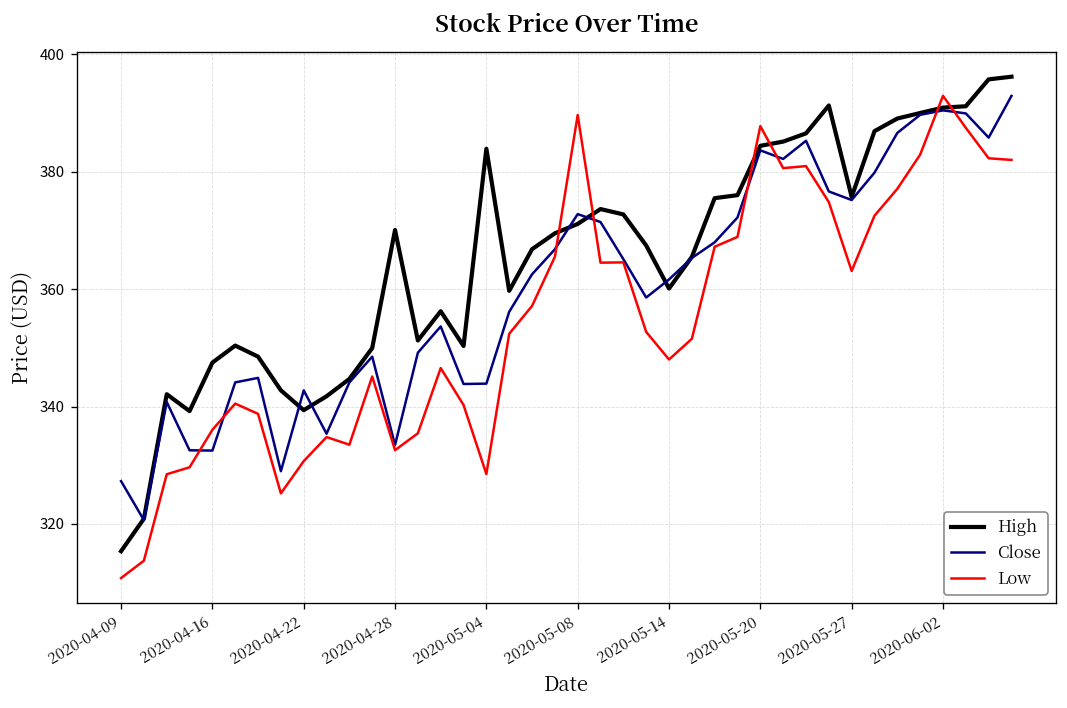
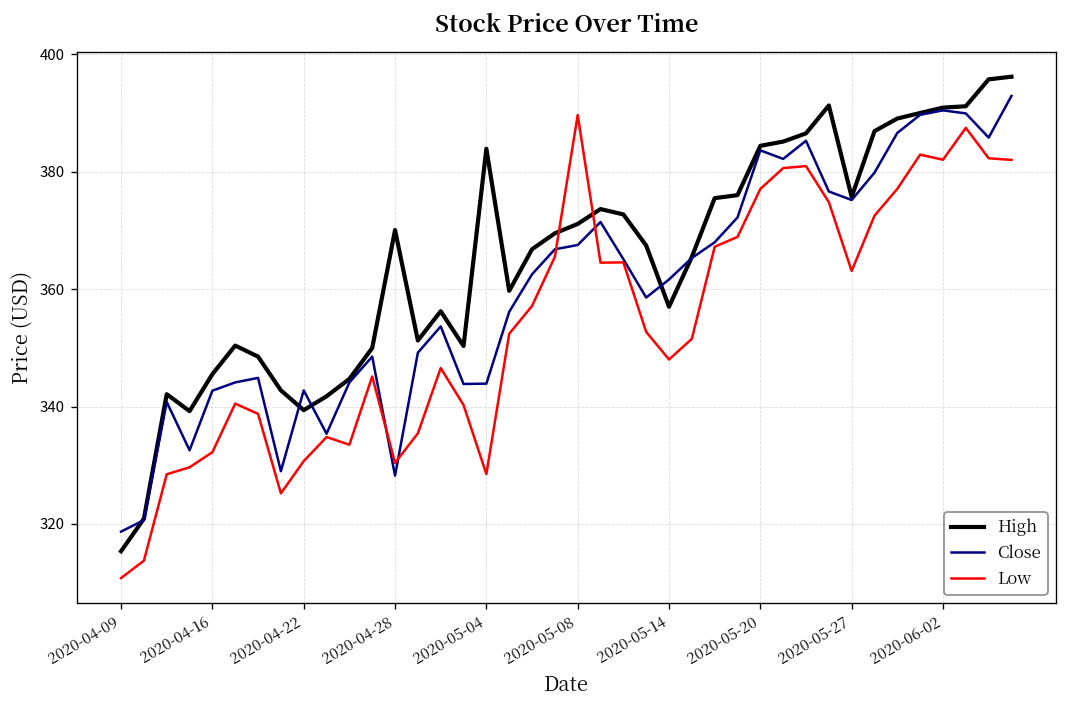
Close, 2020-04-09: 327 -> 319
High, 2020-04-16: 347 -> 346
Close, 2020-04-16: 333 -> 343
Low, 2020-04-16: 336 -> 332
Close, 2020-04-28: 333 -> 328
Low, 2020-04-28: 333 -> 330
Close, 2020-05-08: 373 -> 368
High, 2020-05-14: 360 -> 357
Low, 2020-05-20: 388 -> 377
Low, 2020-06-02: 393 -> 382
